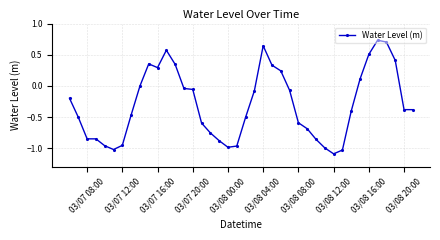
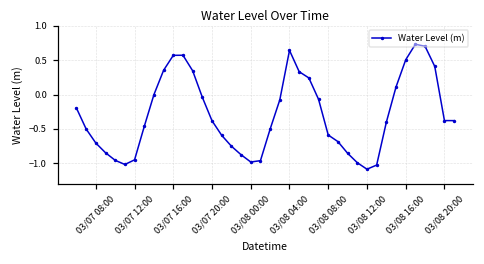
03/07 08:00: -0.8 -> -0.7
03/07 16:00: 0.3 -> 0.6
03/07 20:00: -0.1 -> -0.4
